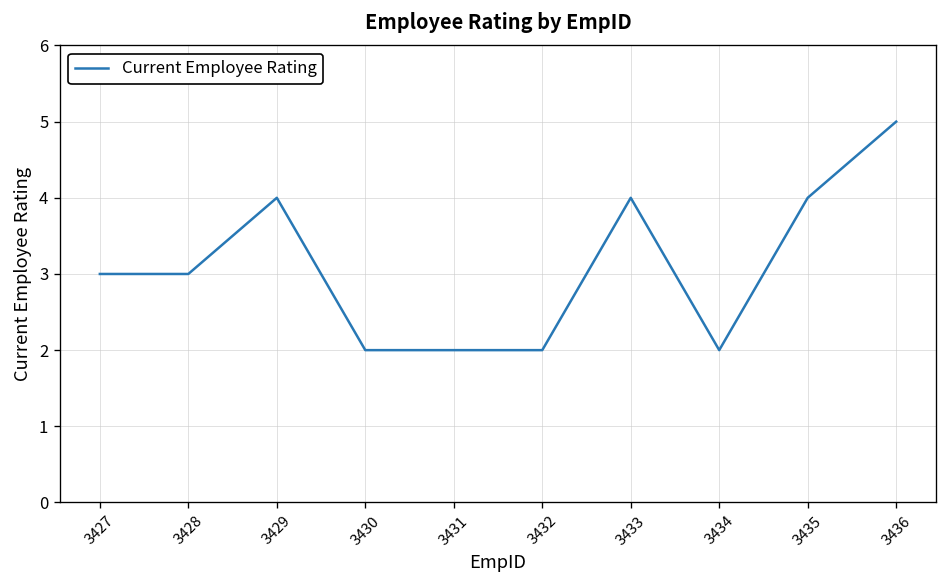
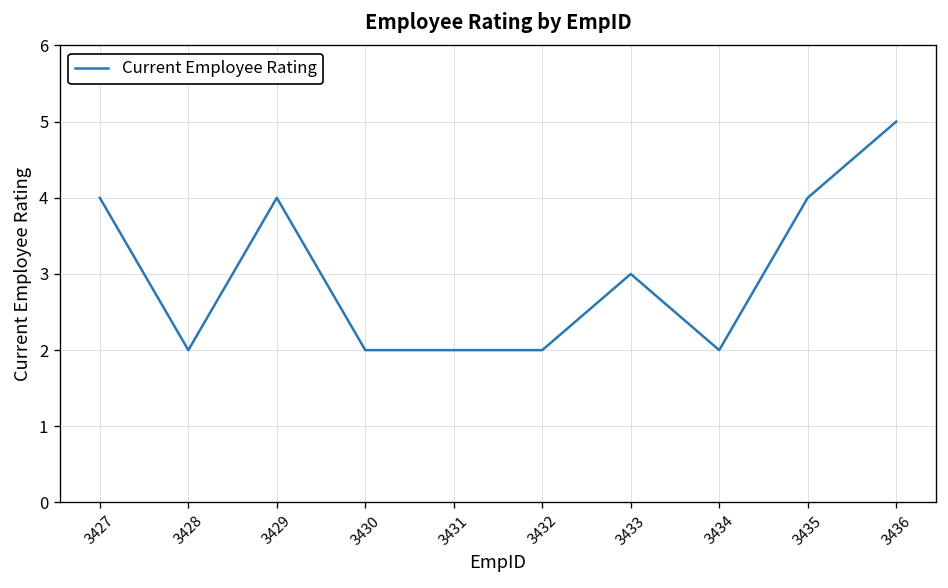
3427: 3 -> 4
3428: 3 -> 2
3433: 4 -> 3
